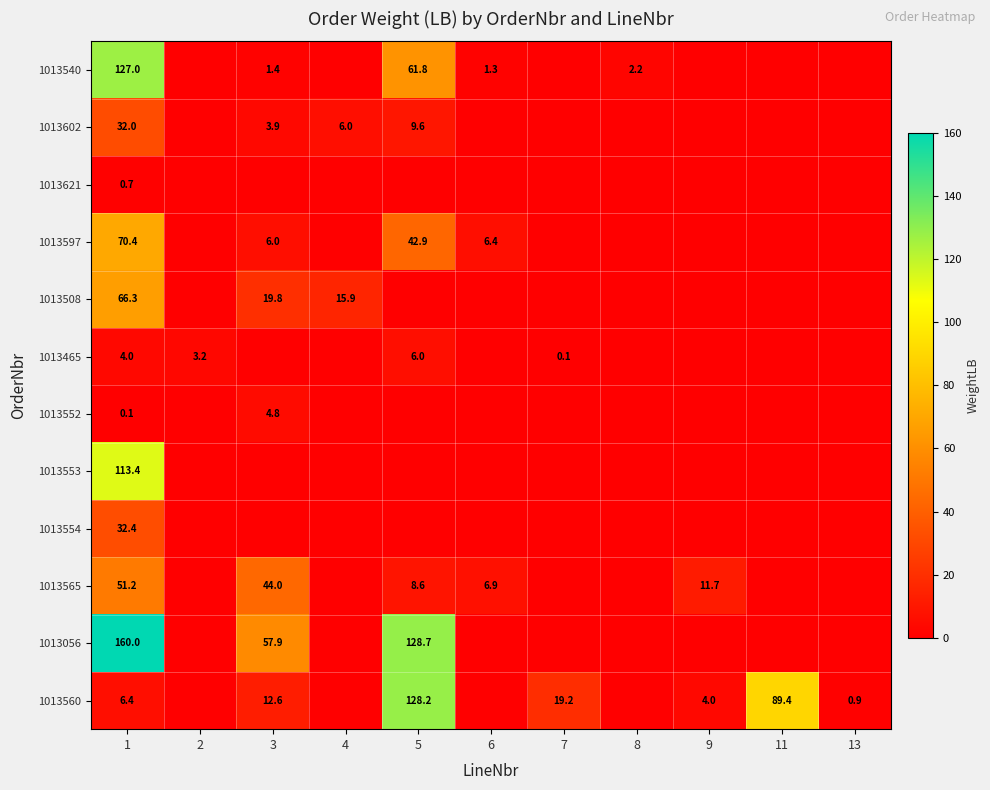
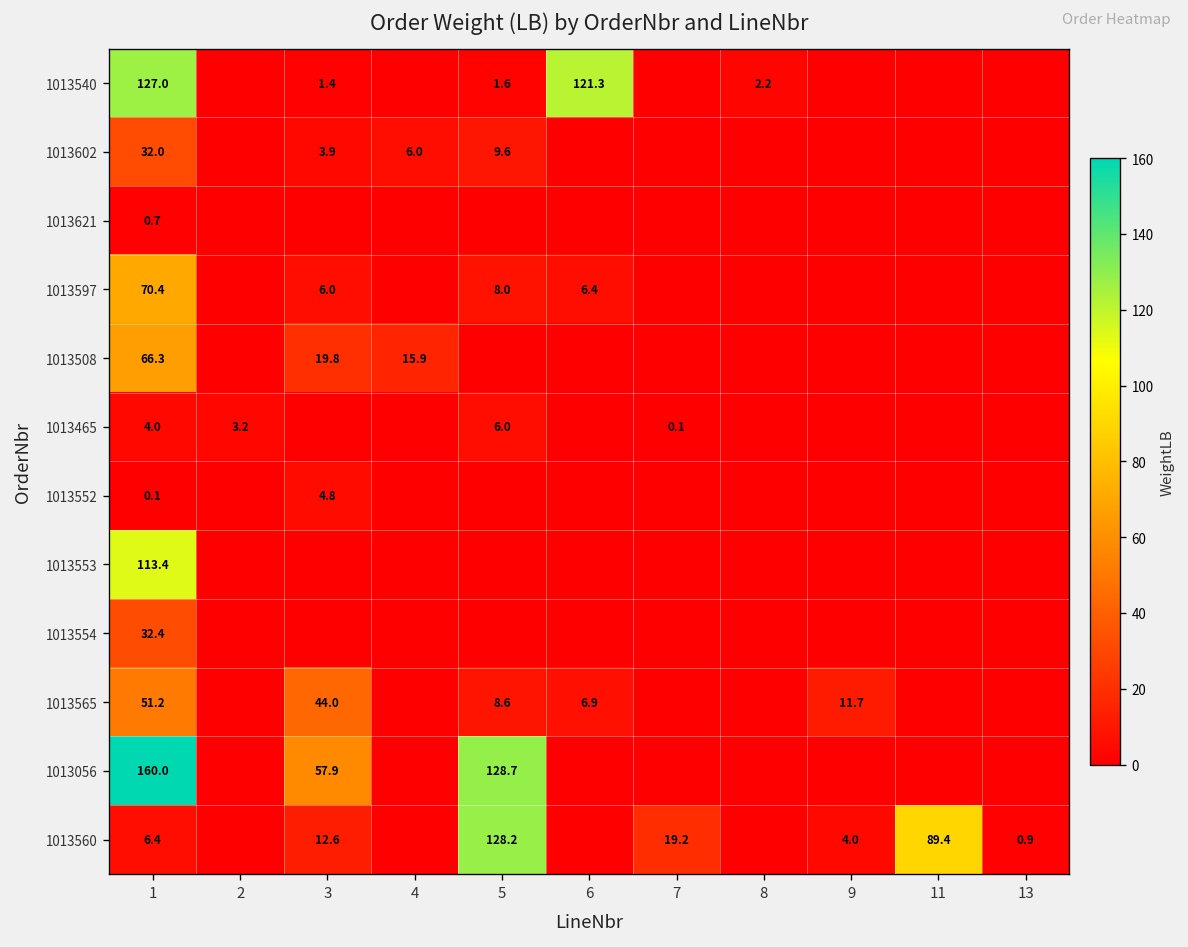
1013540, 5: 61.8 -> 1.6
1013540, 6: 1.3 -> 121.3
1013597, 5: 42.9 -> 8.0
